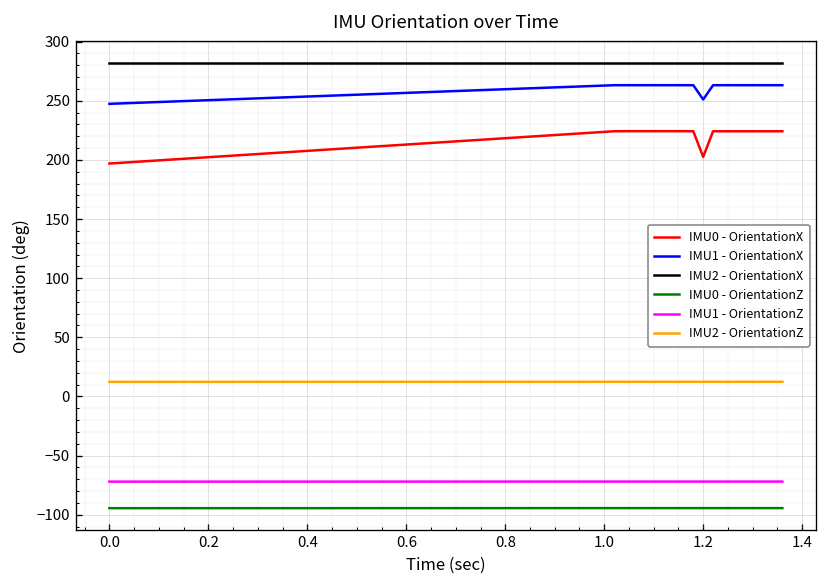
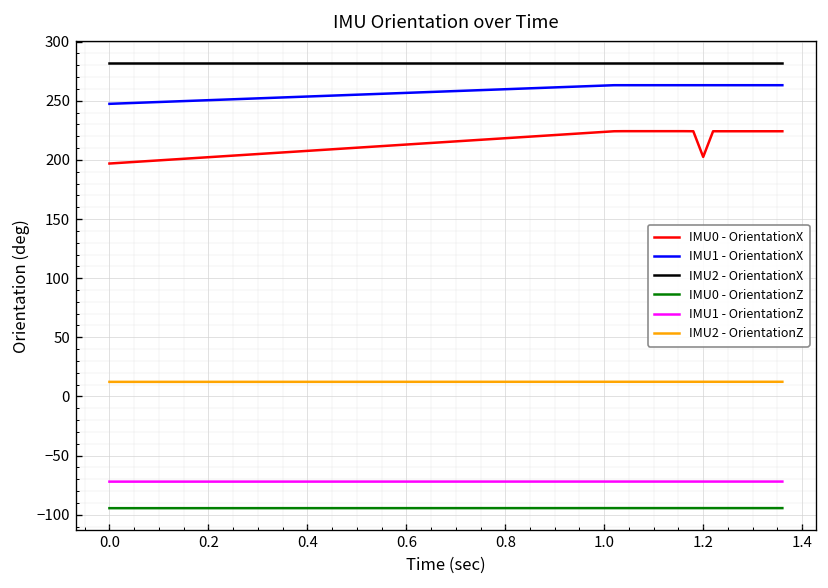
IMU1 - OrientationX, 1.2: 250 -> 260
